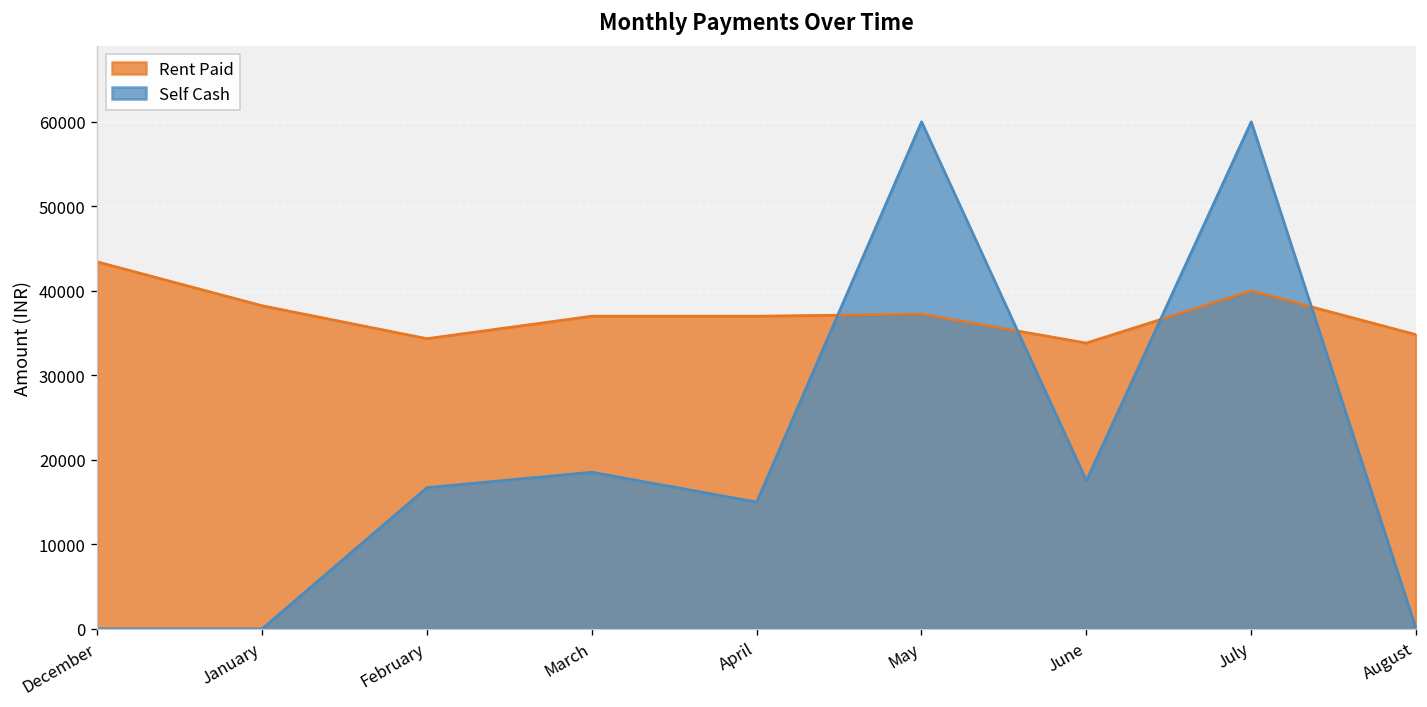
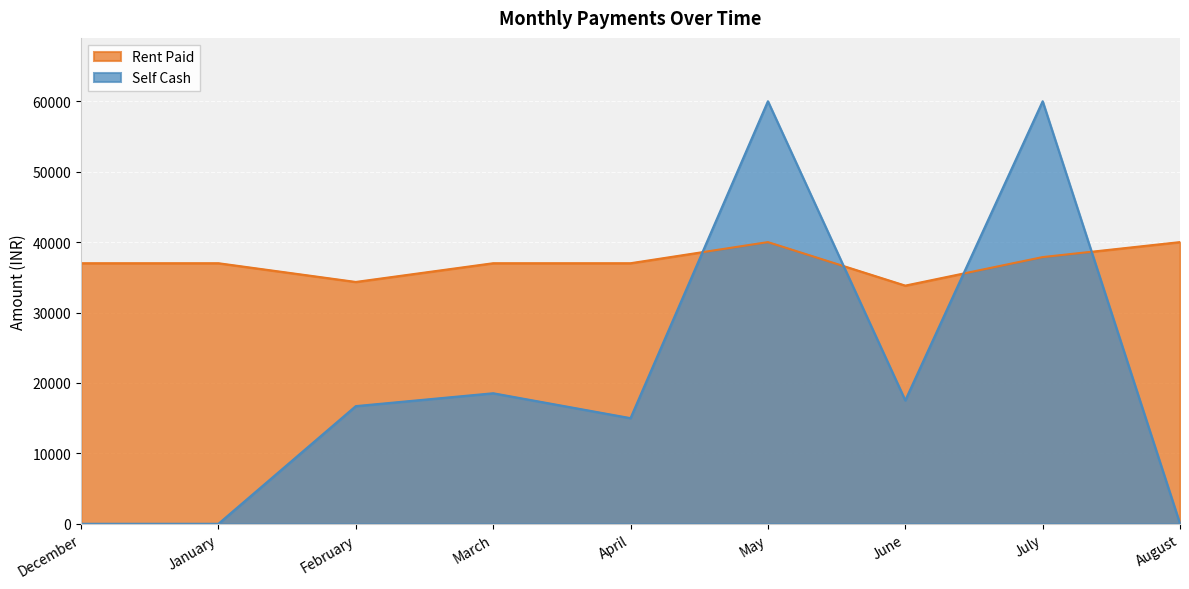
Rent Paid, December: 43000 -> 37000
Rent Paid, January: 38000 -> 37000
Rent Paid, May: 37000 -> 40000
Rent Paid, July: 40000 -> 38000
Rent Paid, August: 35000 -> 40000
